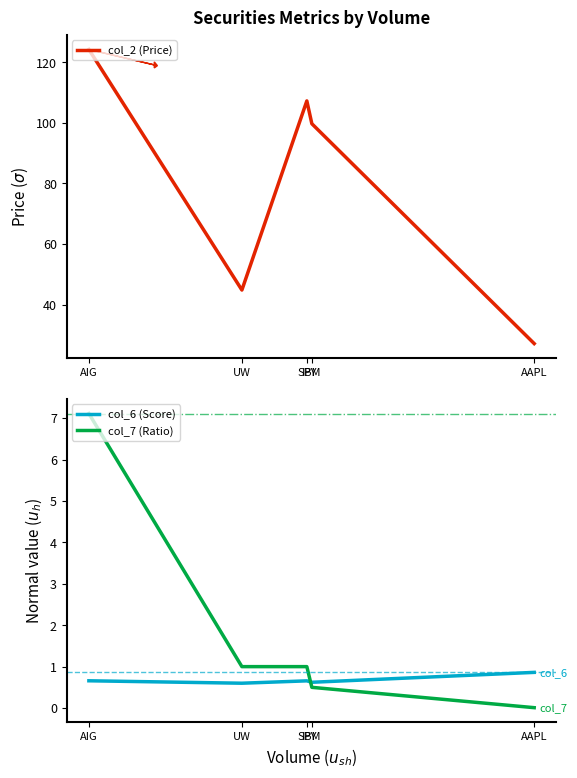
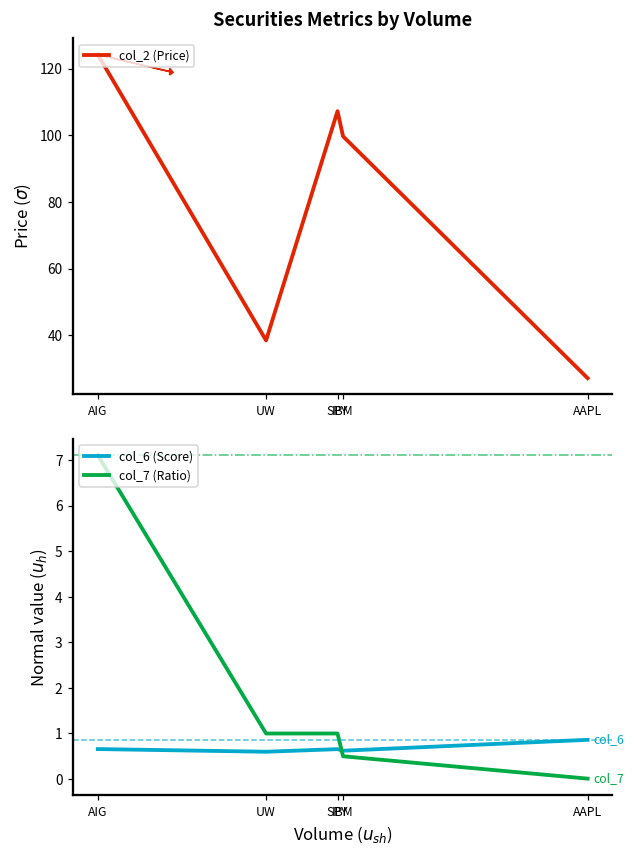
Securities Metrics by Volume, UW: 45 -> 38
